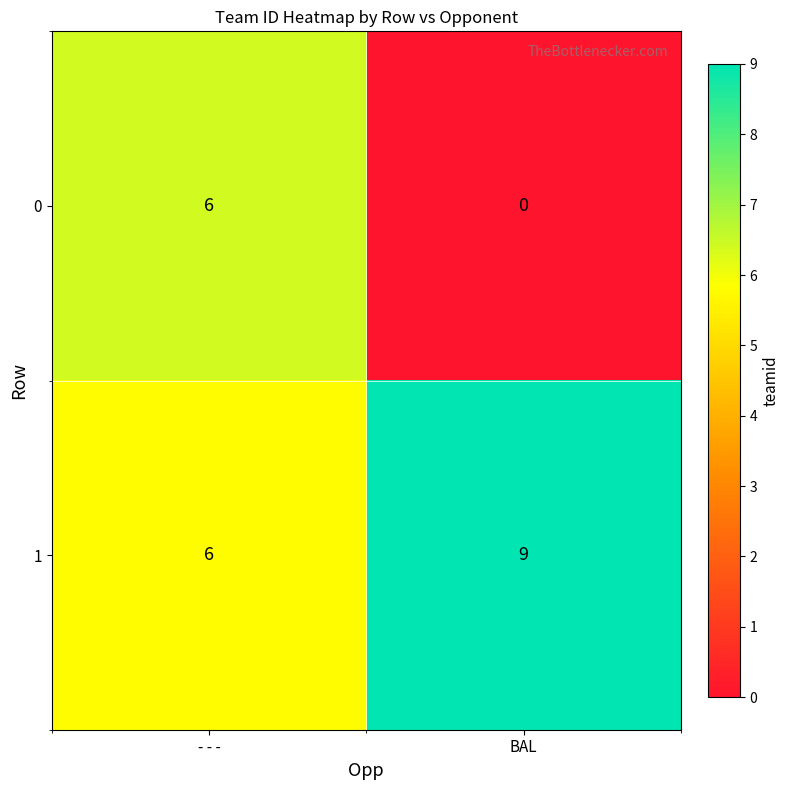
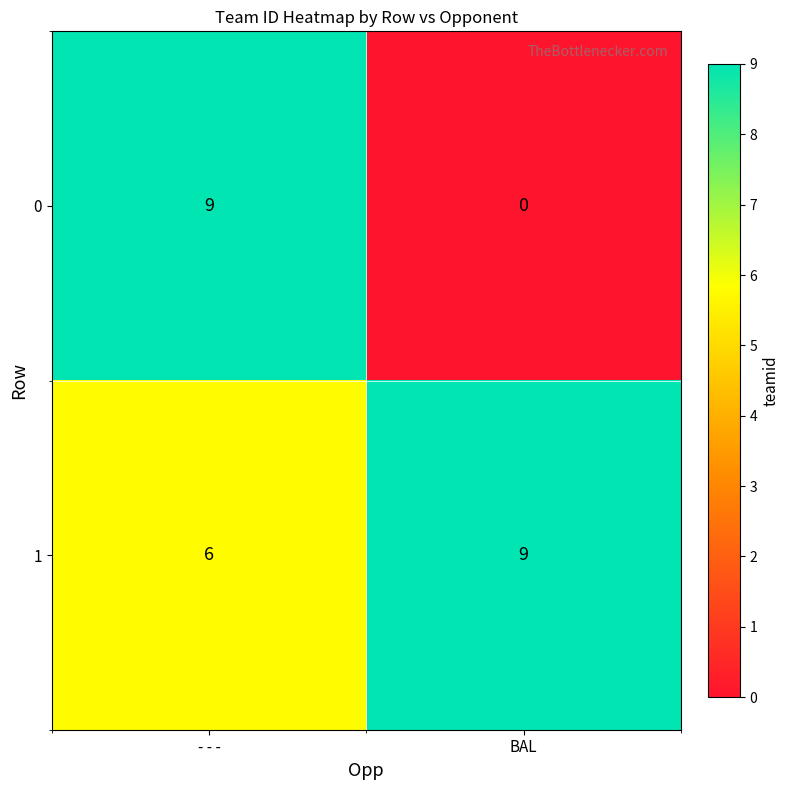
0, - - -: 6 -> 9
